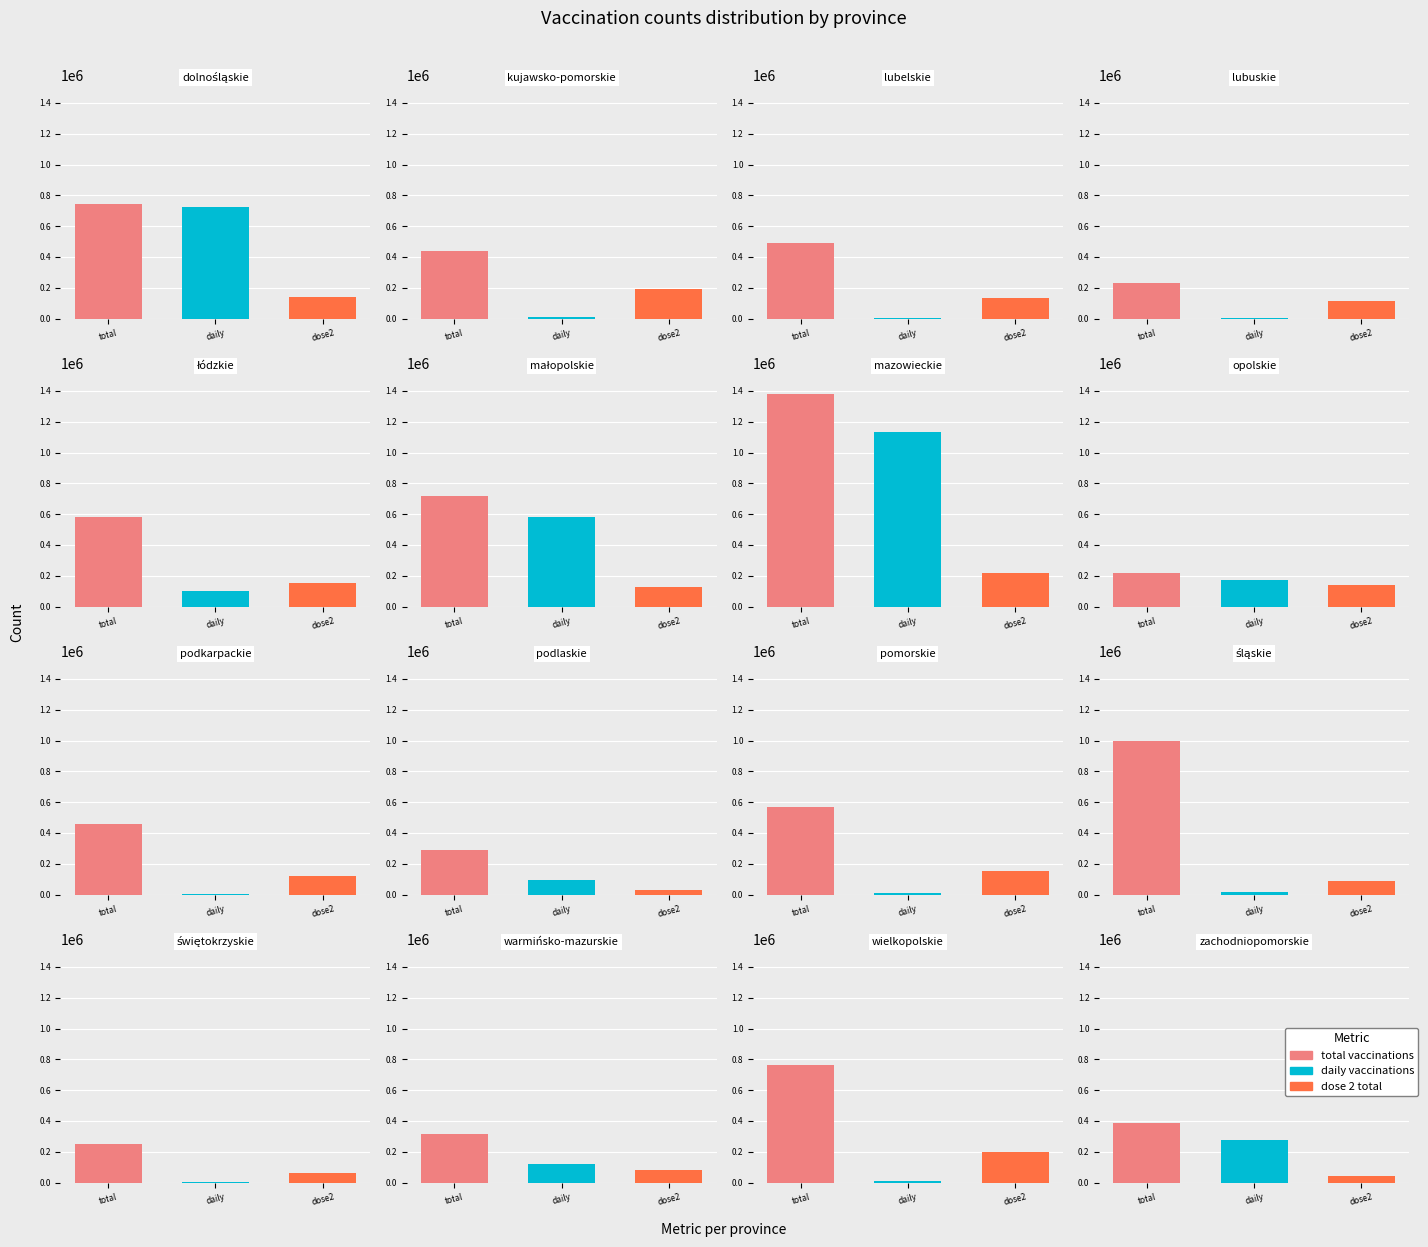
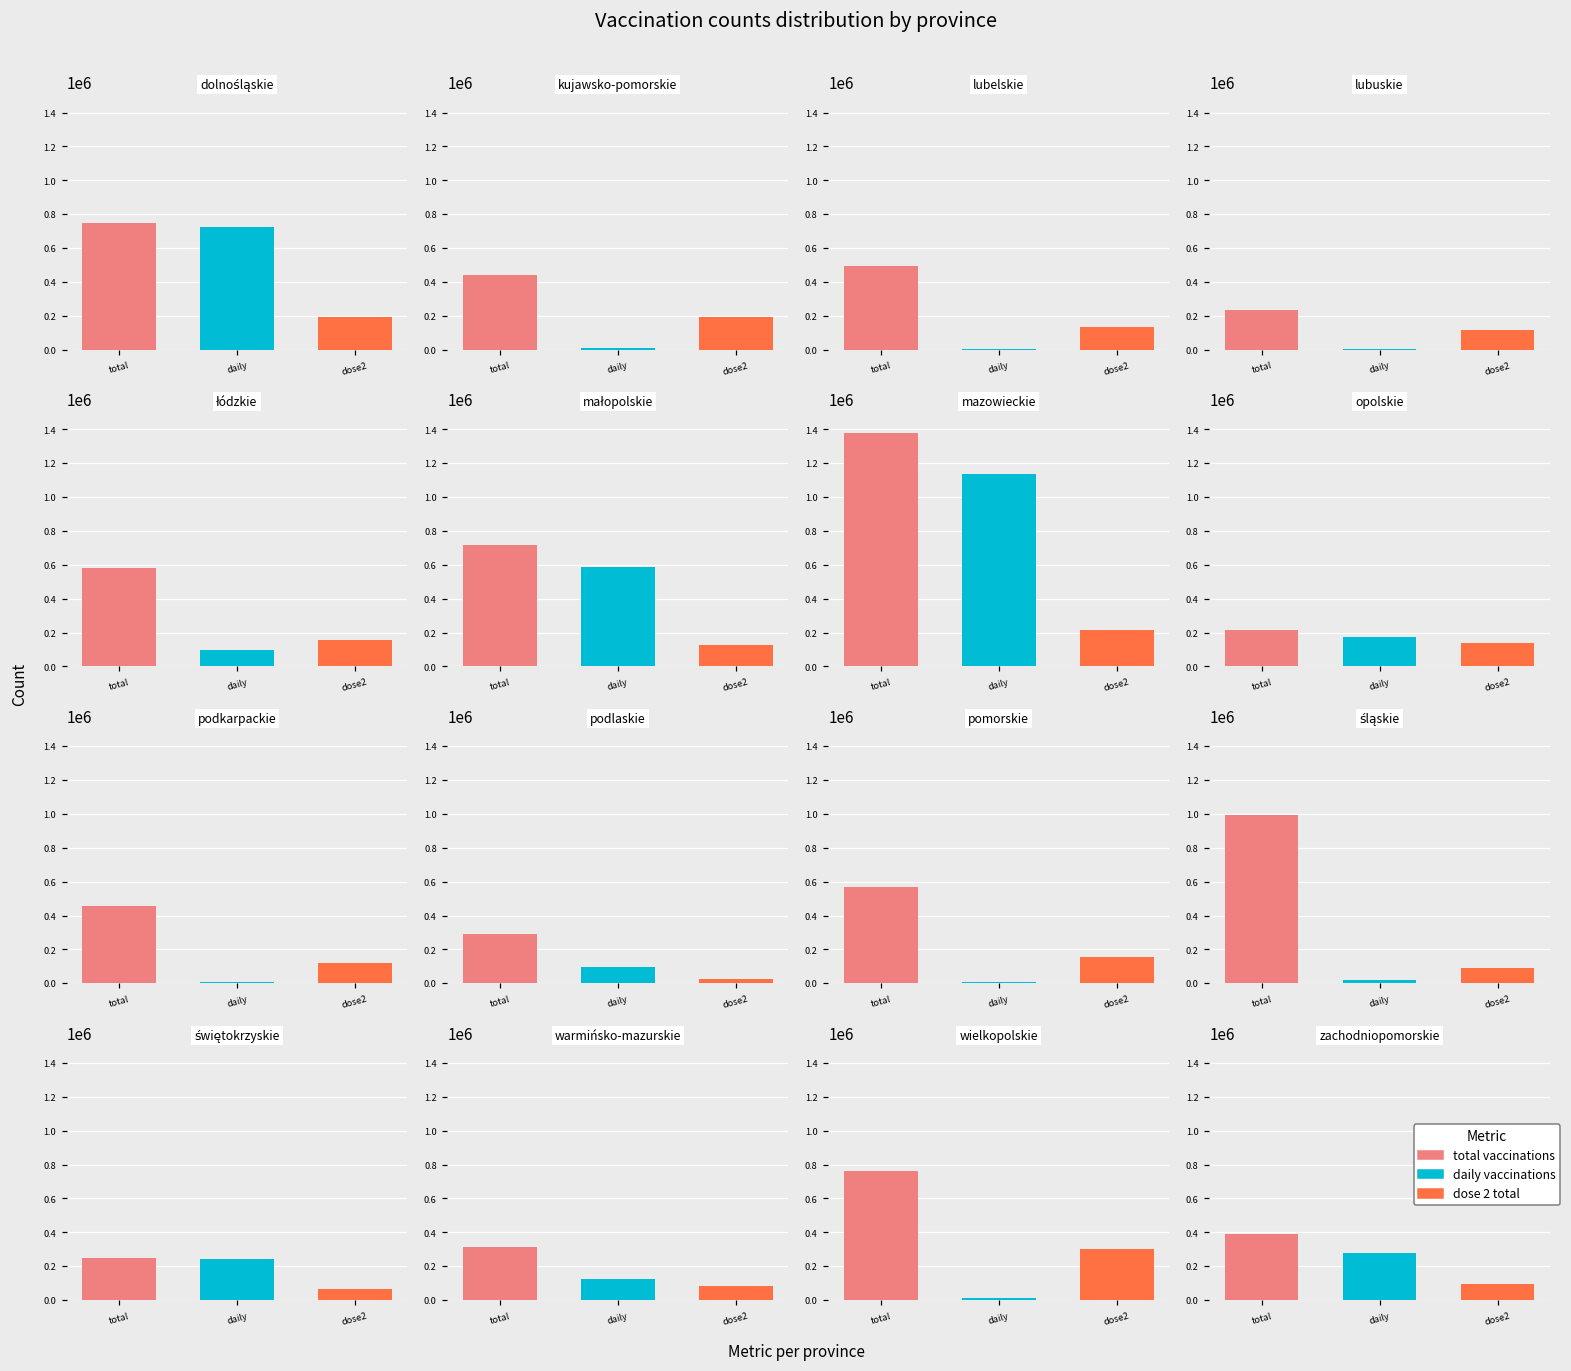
dolnośląskie, dose2: 140000 -> 190000
świętokrzyskie, daily: 0 -> 240000
wielkopolskie, dose2: 200000 -> 300000
zachodniopomorskie, dose2: 40000 -> 100000
